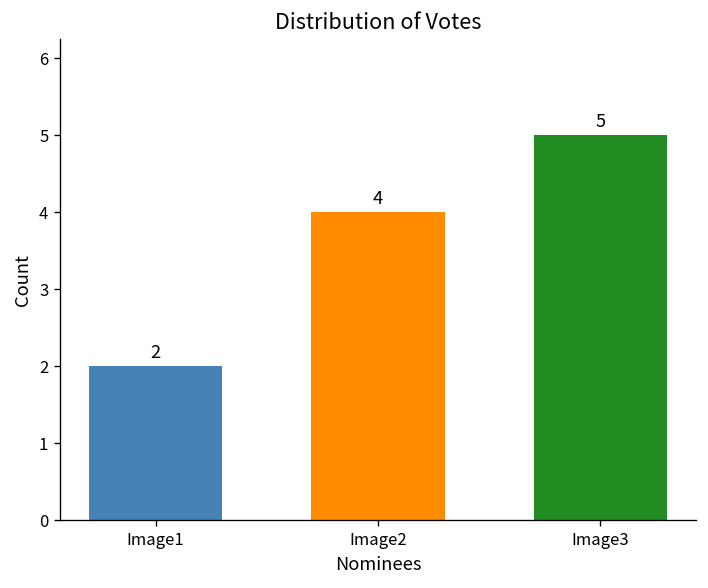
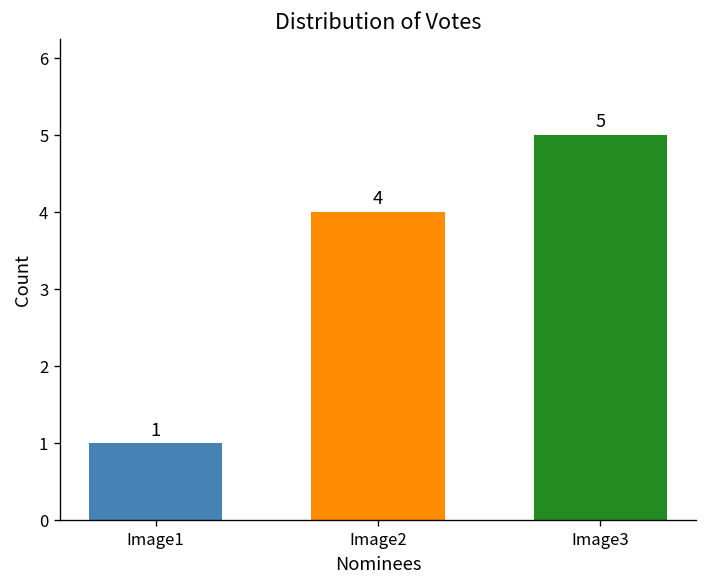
Image1: 2 -> 1
